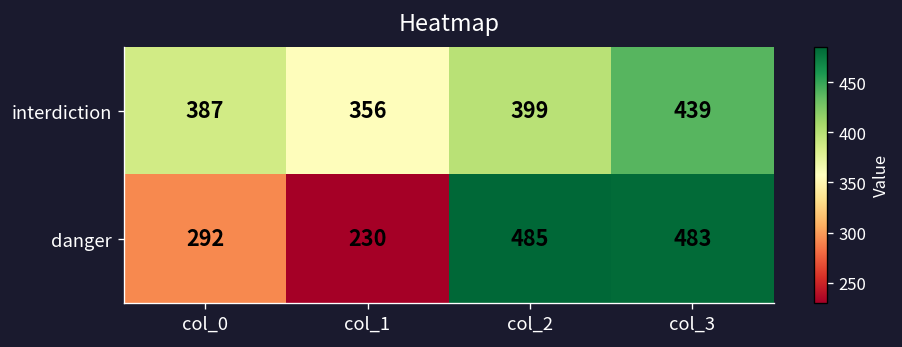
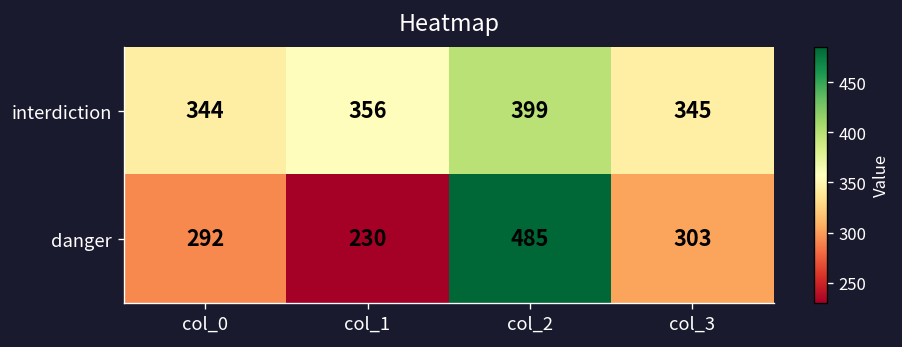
interdiction, col_0: 387 -> 344
interdiction, col_3: 439 -> 345
danger, col_3: 483 -> 303
